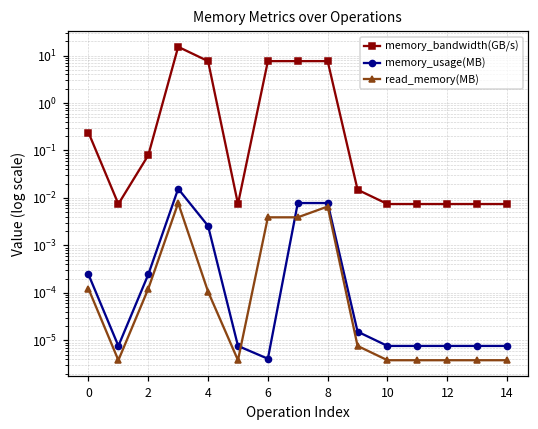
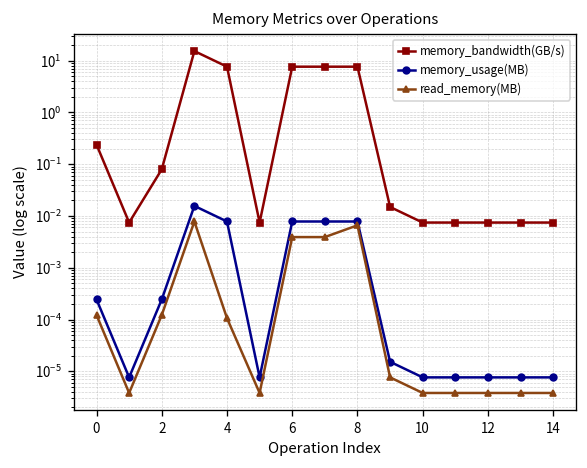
memory_usage(MB), 4: 0.003 -> 0.008
memory_usage(MB), 6: 0.000004 -> 0.008
